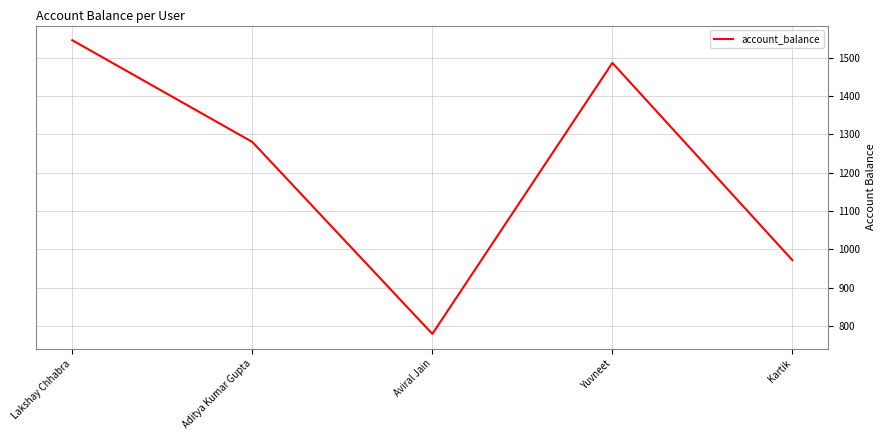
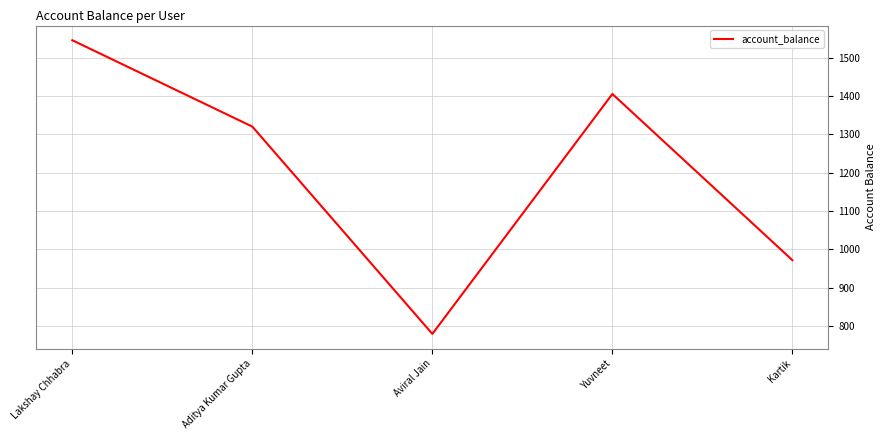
Aditya Kumar Gupta: 1280 -> 1320
Yuvneet: 1490 -> 1410
